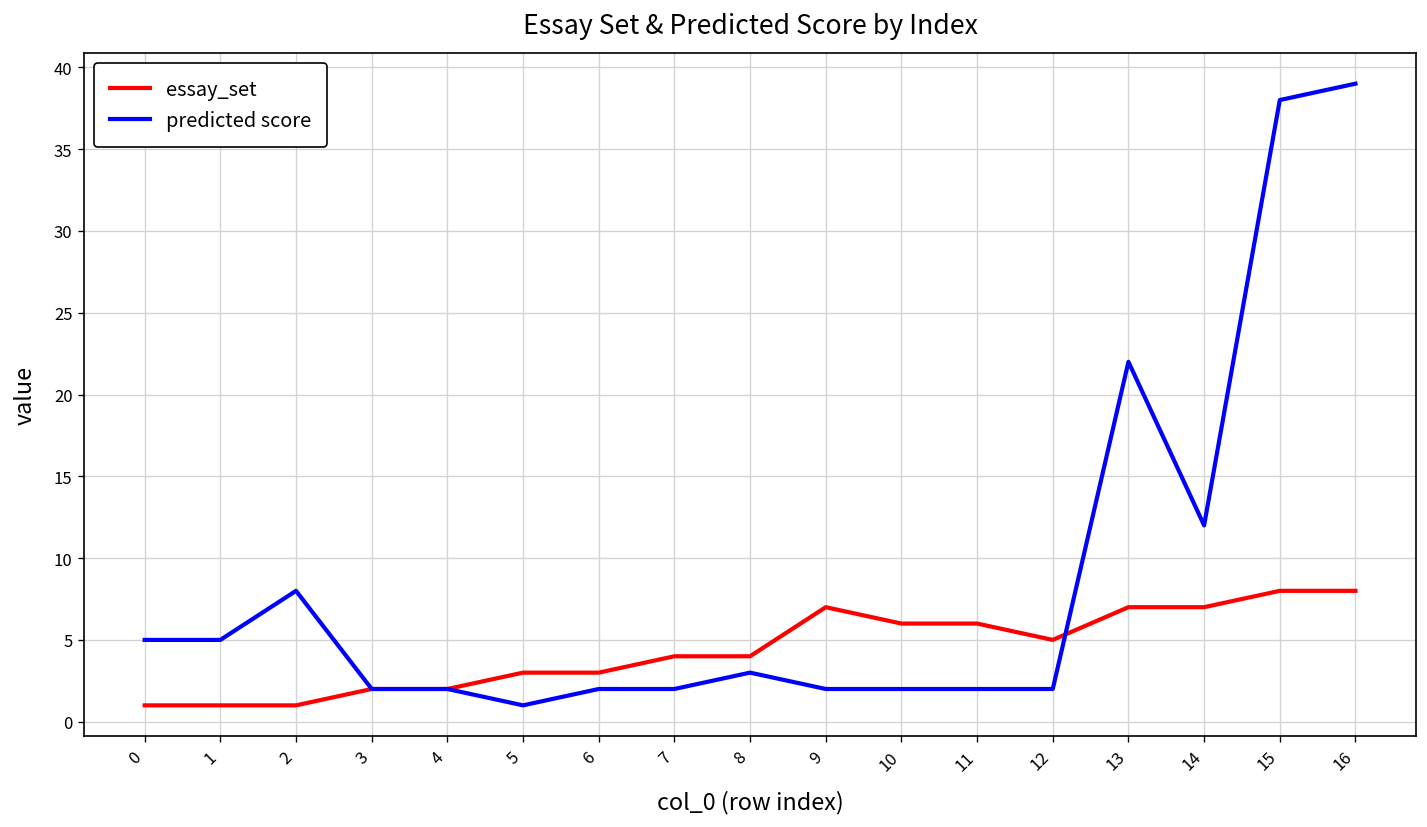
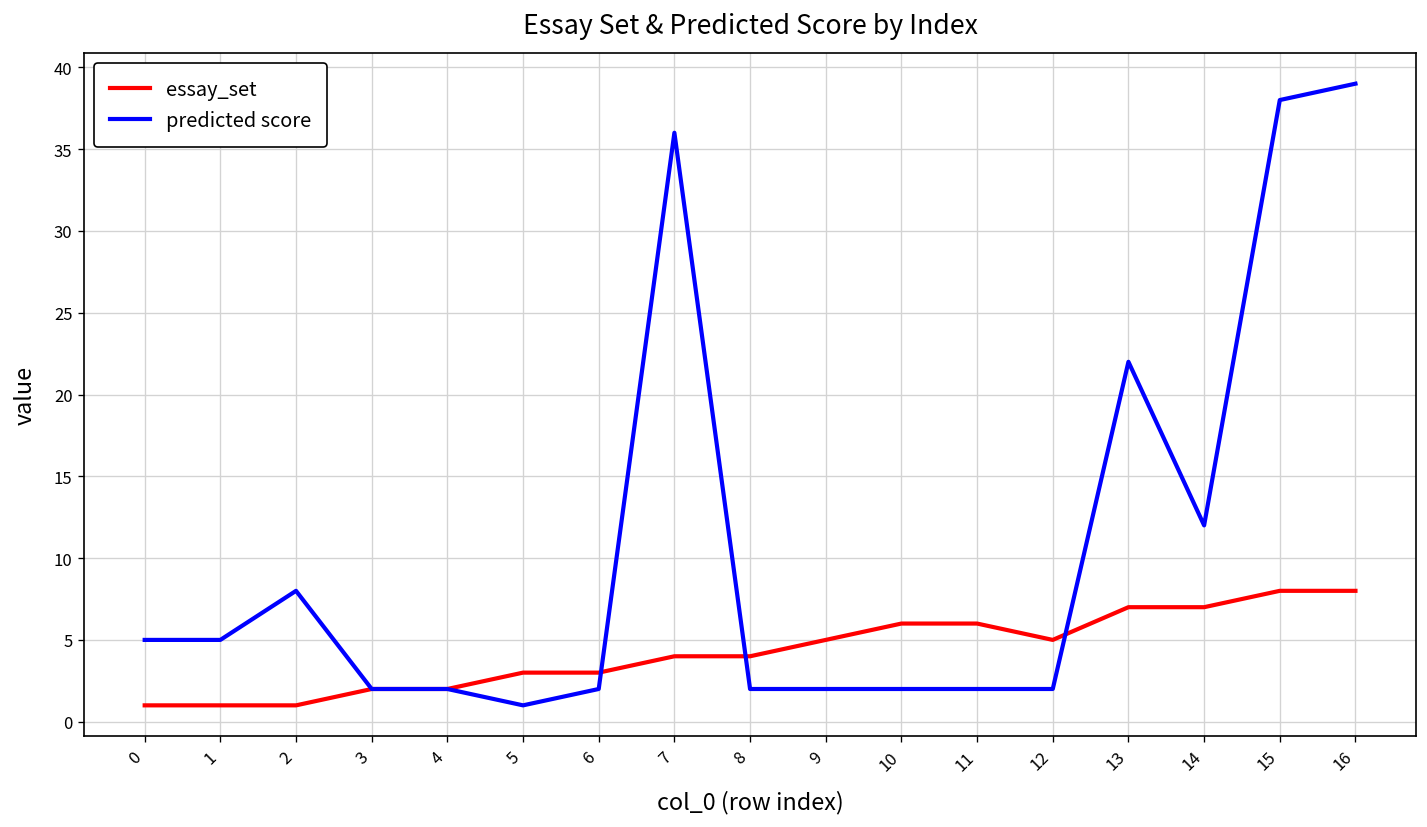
predicted score, 7: 2 -> 36
predicted score, 8: 3 -> 2
essay_set, 9: 7 -> 5
